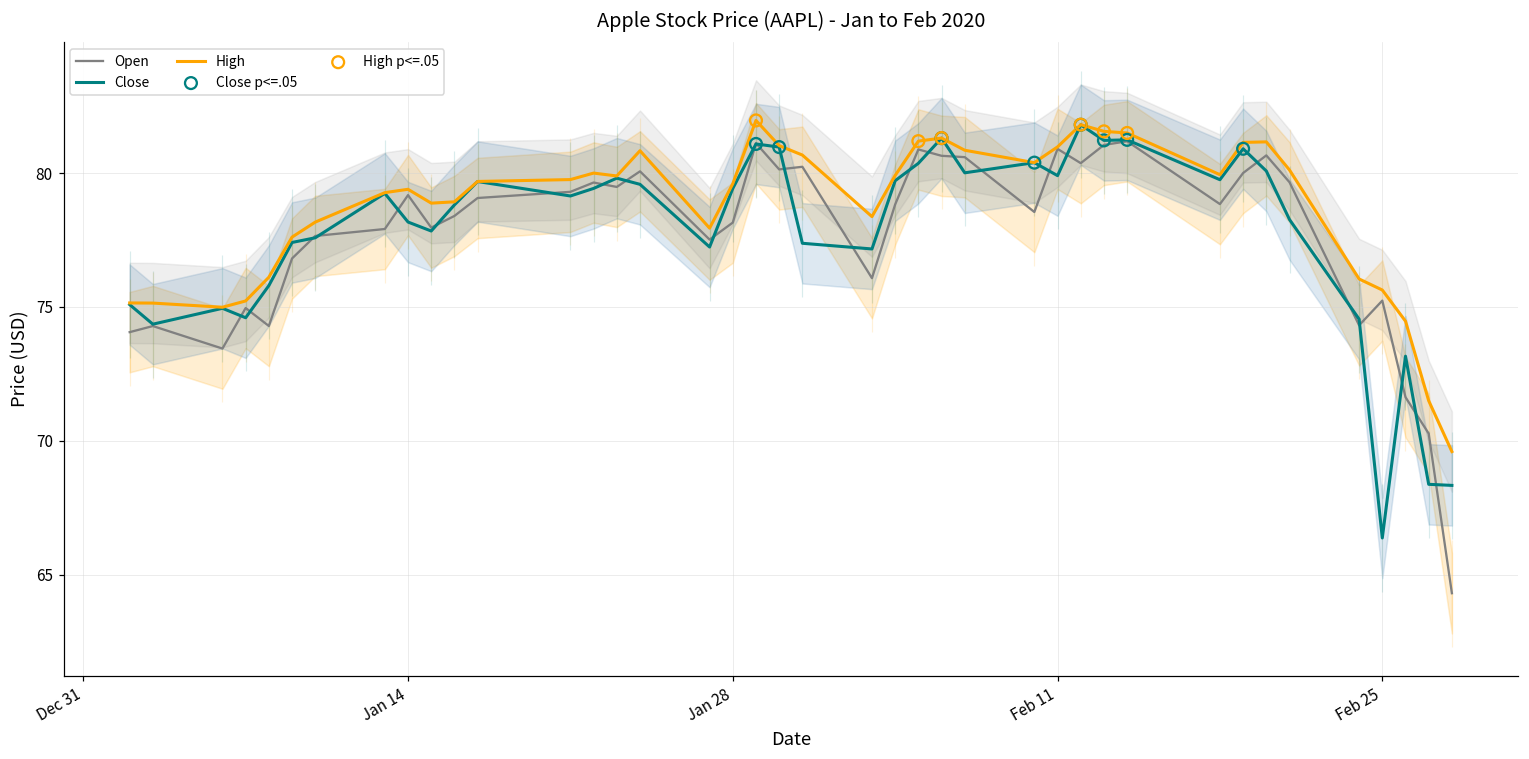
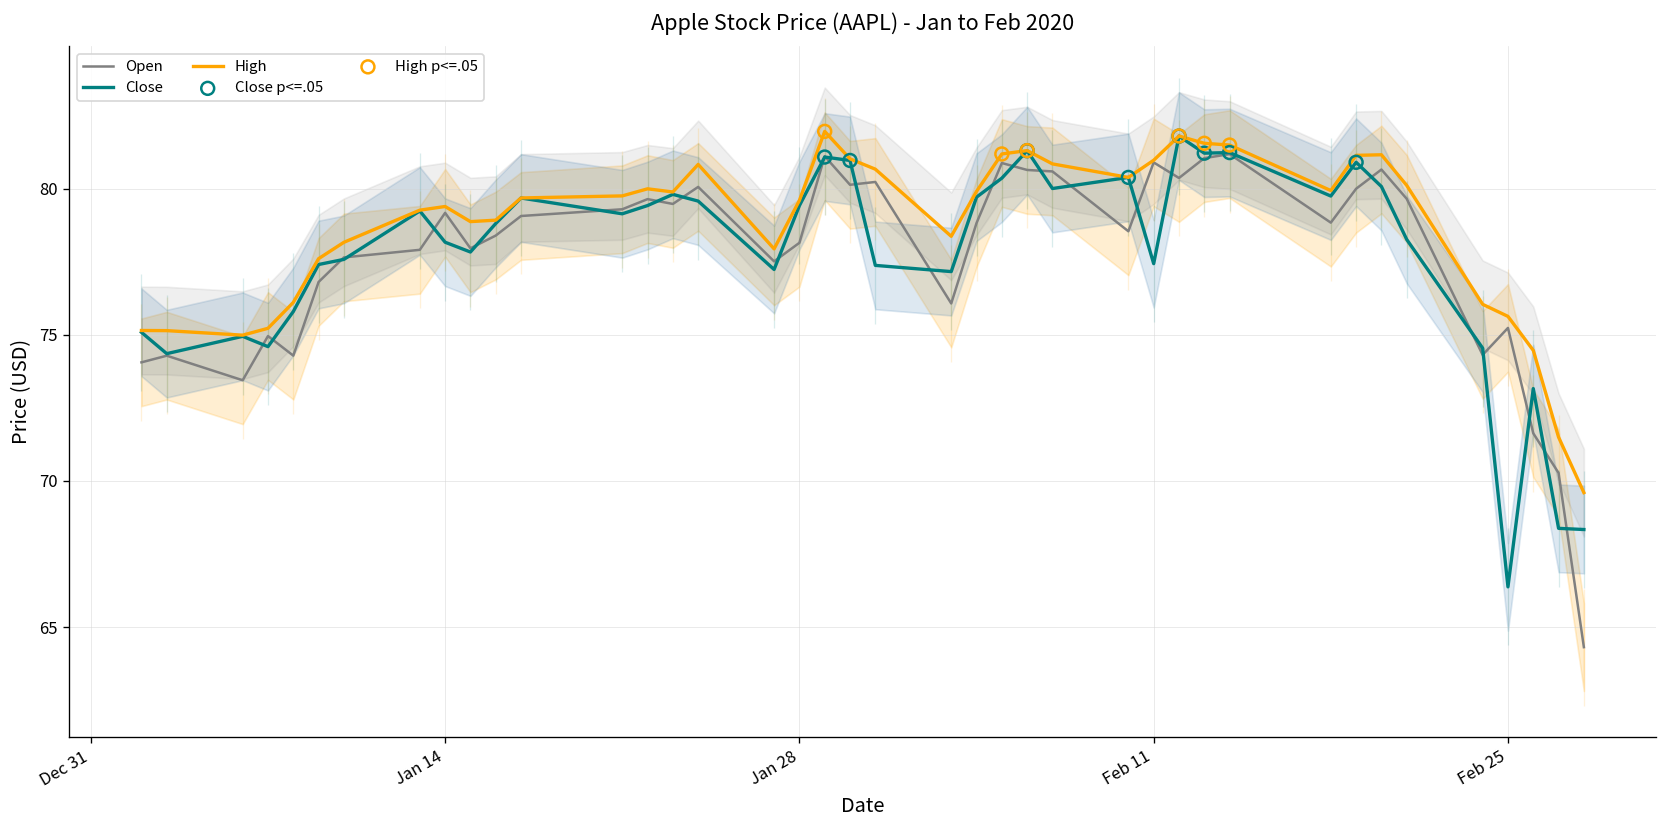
Close, Feb 11: 79.9 -> 77.4
